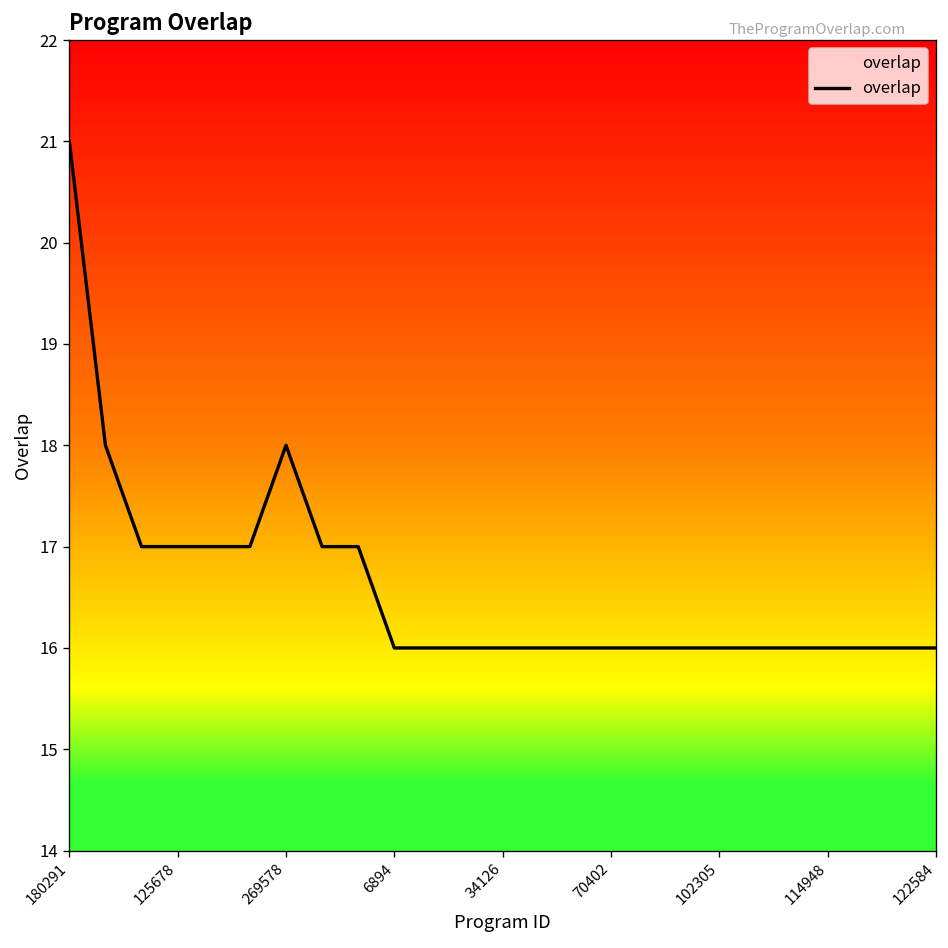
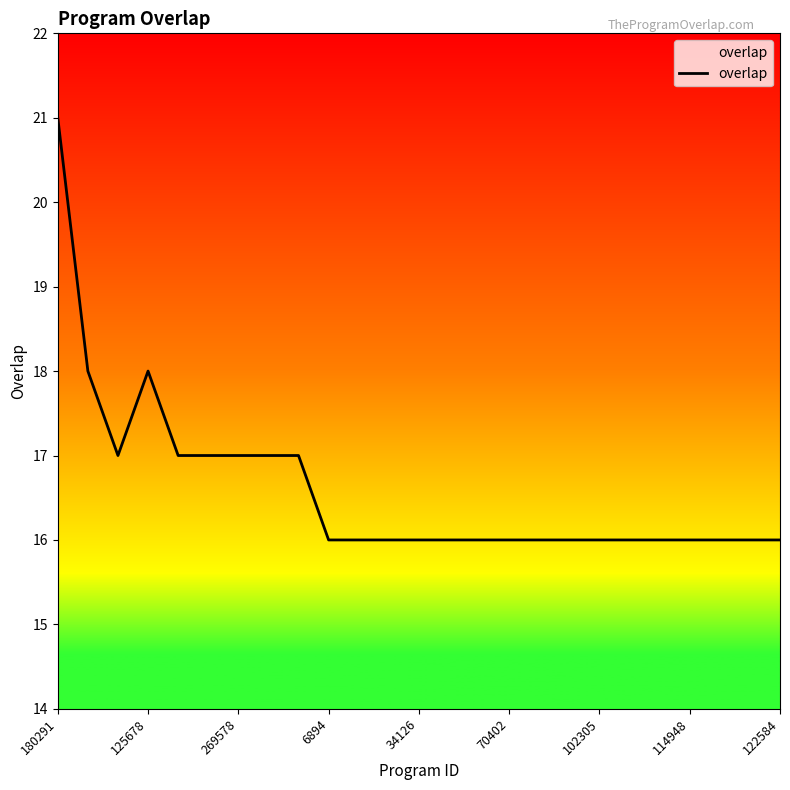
125678: 17 -> 18
269578: 18 -> 17
